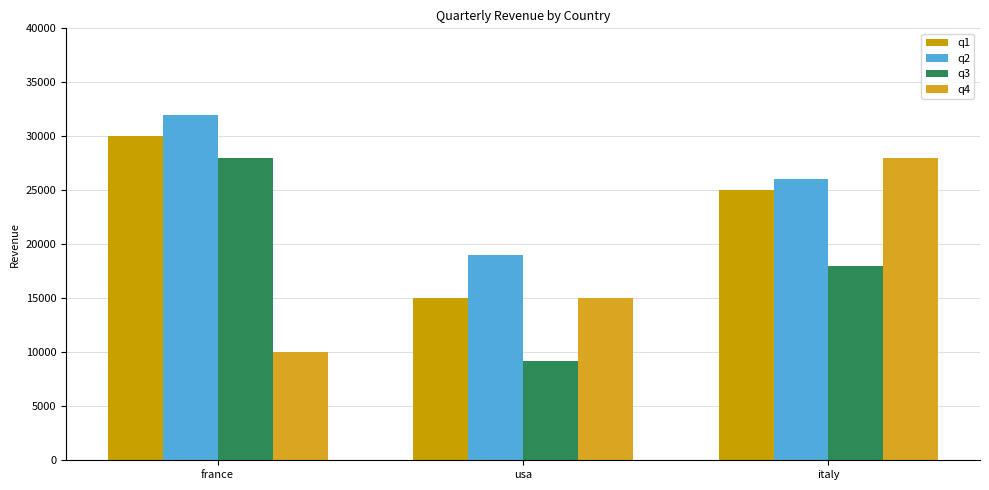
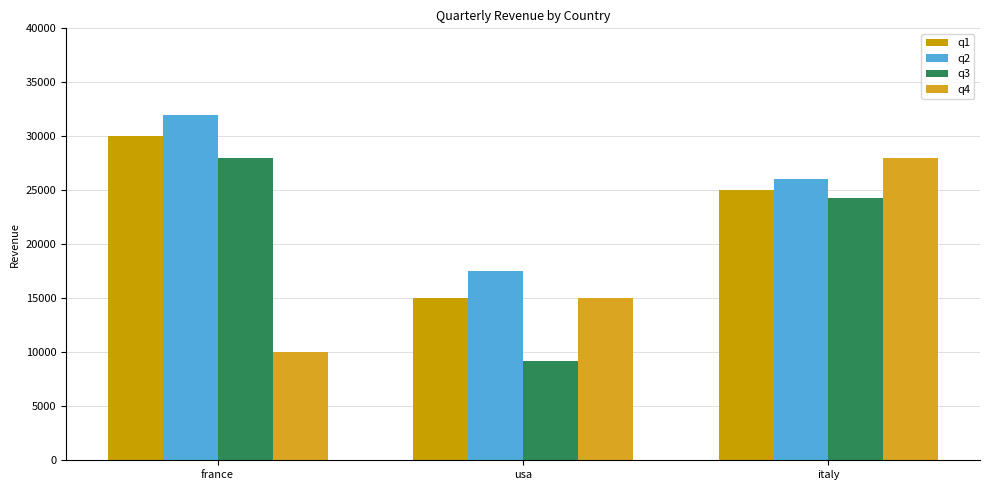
q2, usa: 19000 -> 17600
q3, italy: 18000 -> 24300
